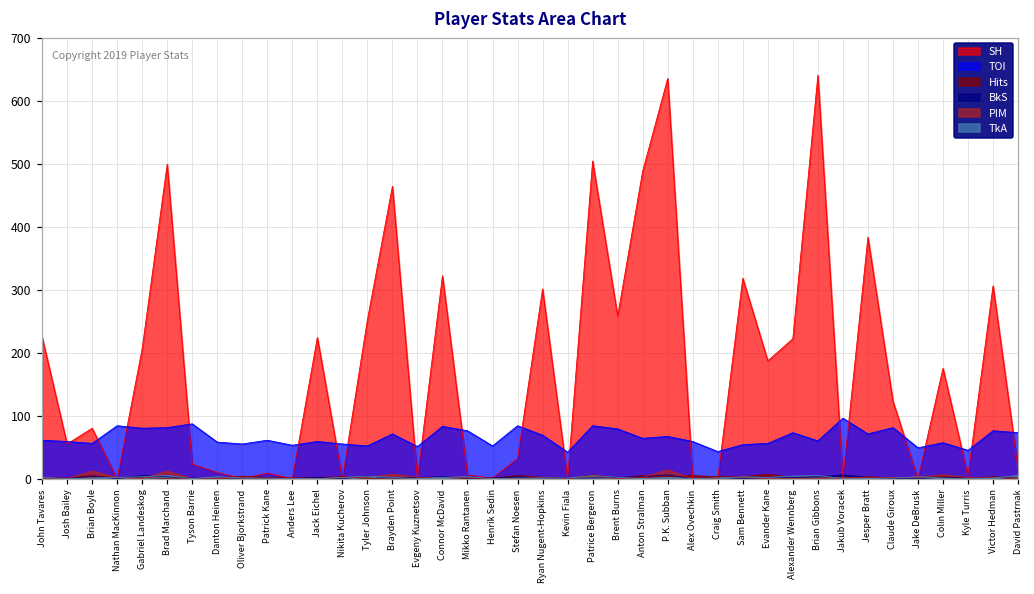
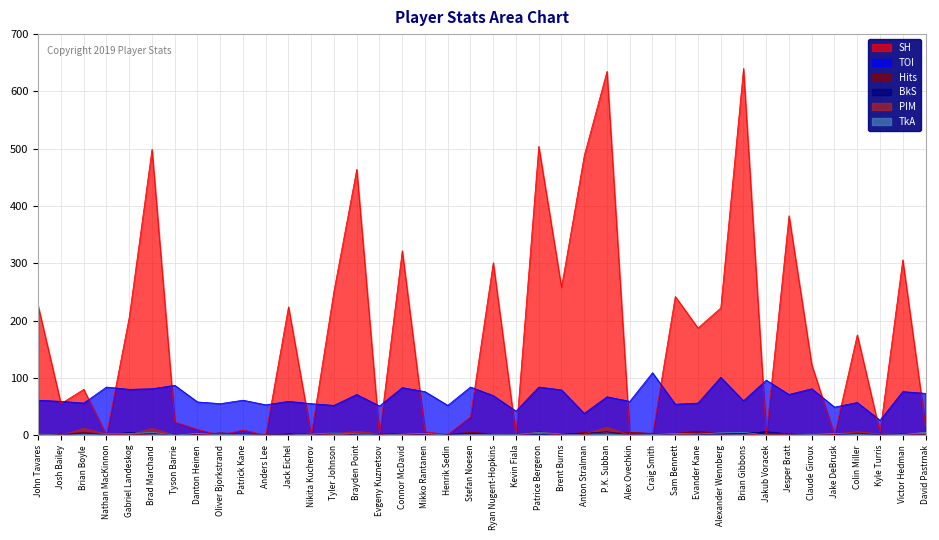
TOI, Anton Stralman: 60 -> 40
TOI, Craig Smith: 40 -> 110
SH, Sam Bennett: 320 -> 240
TOI, Alexander Wennberg: 70 -> 100
TOI, Kyle Turris: 50 -> 30
